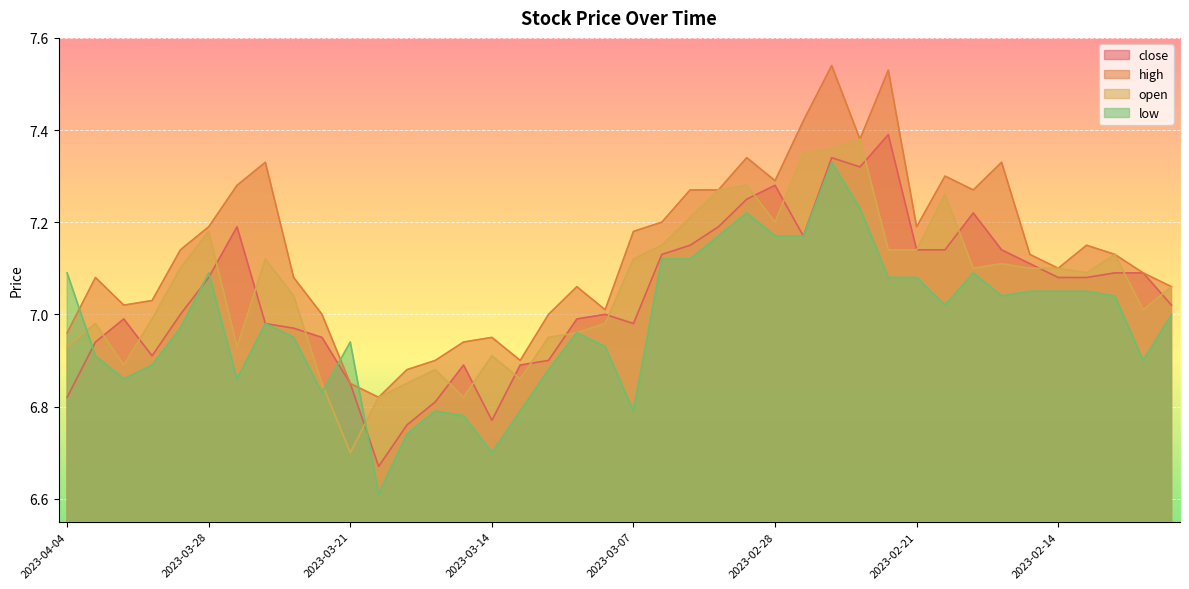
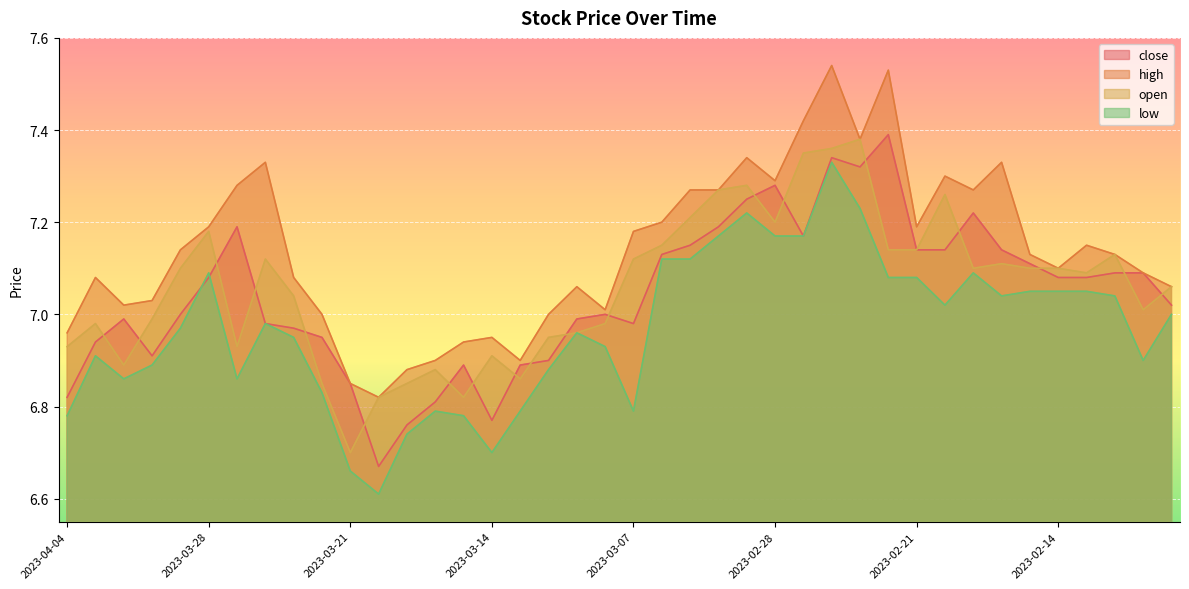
low, 2023-04-04: 7.09 -> 6.78
low, 2023-03-21: 6.94 -> 6.66
